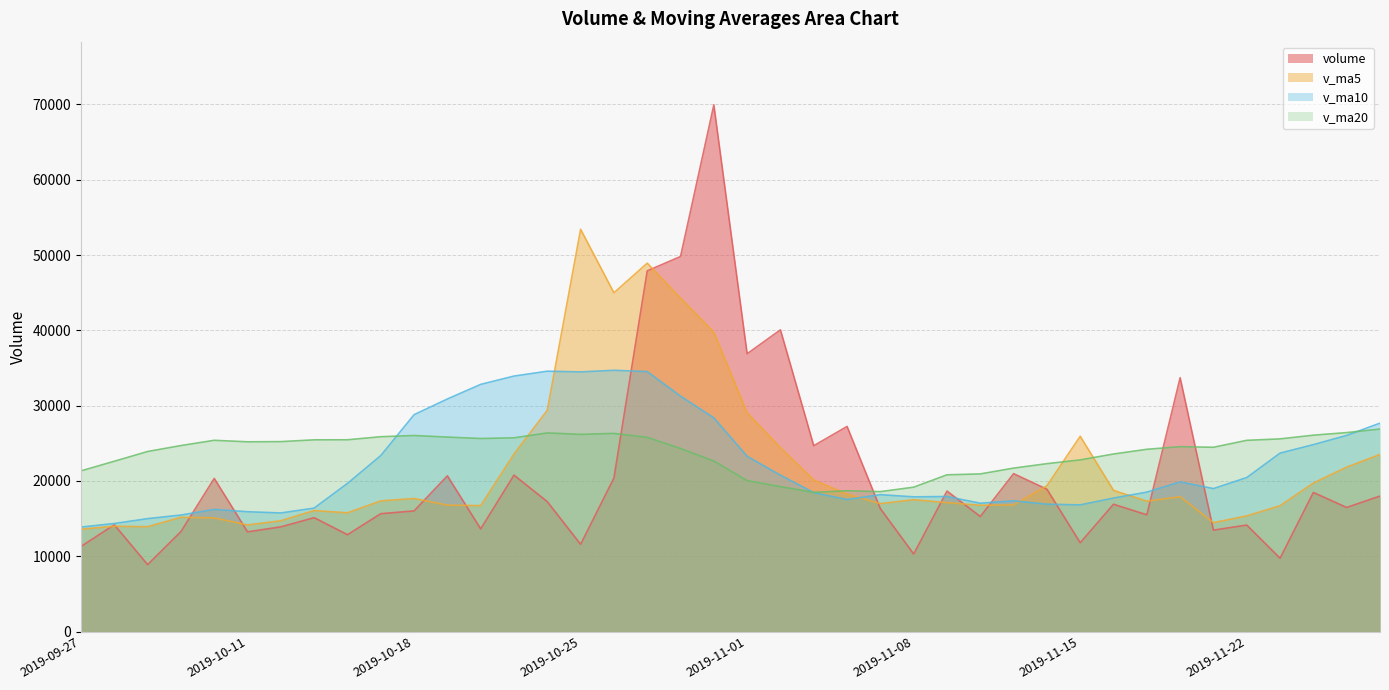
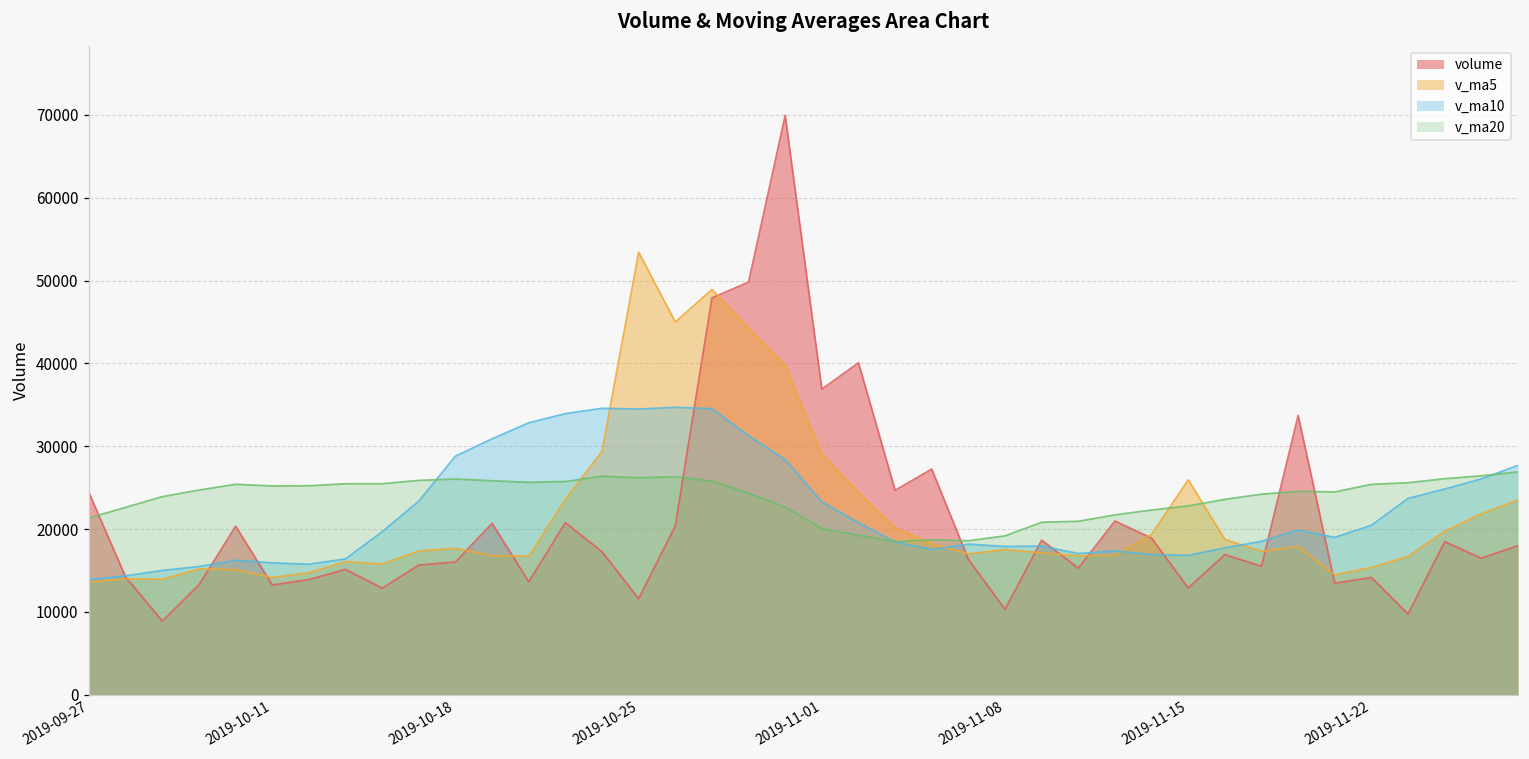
volume, 2019-09-27: 11000 -> 24000
volume, 2019-11-15: 12000 -> 13000
